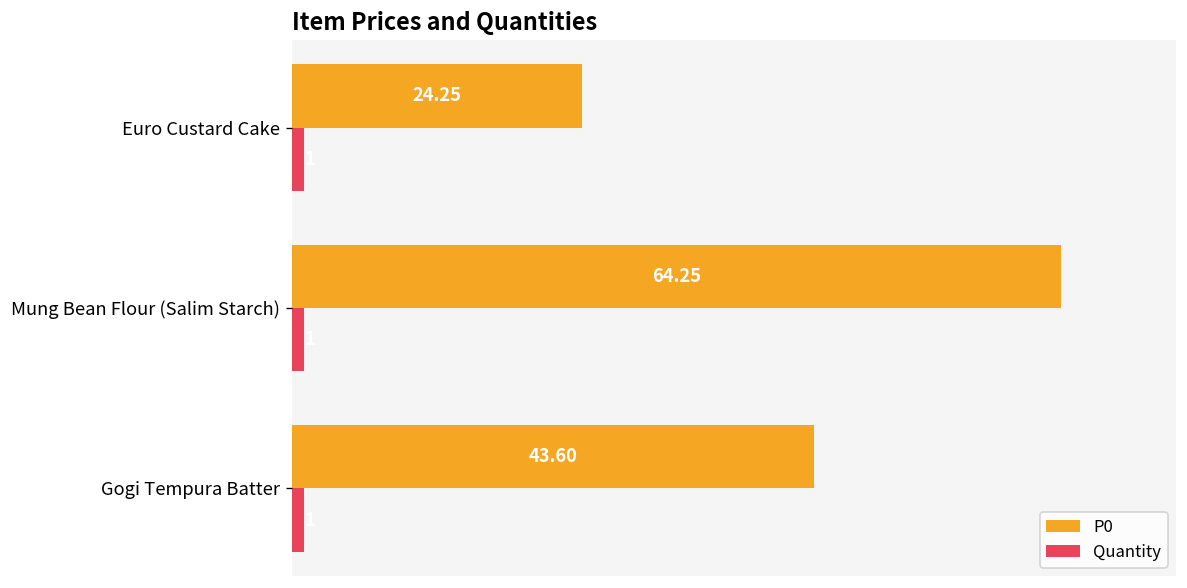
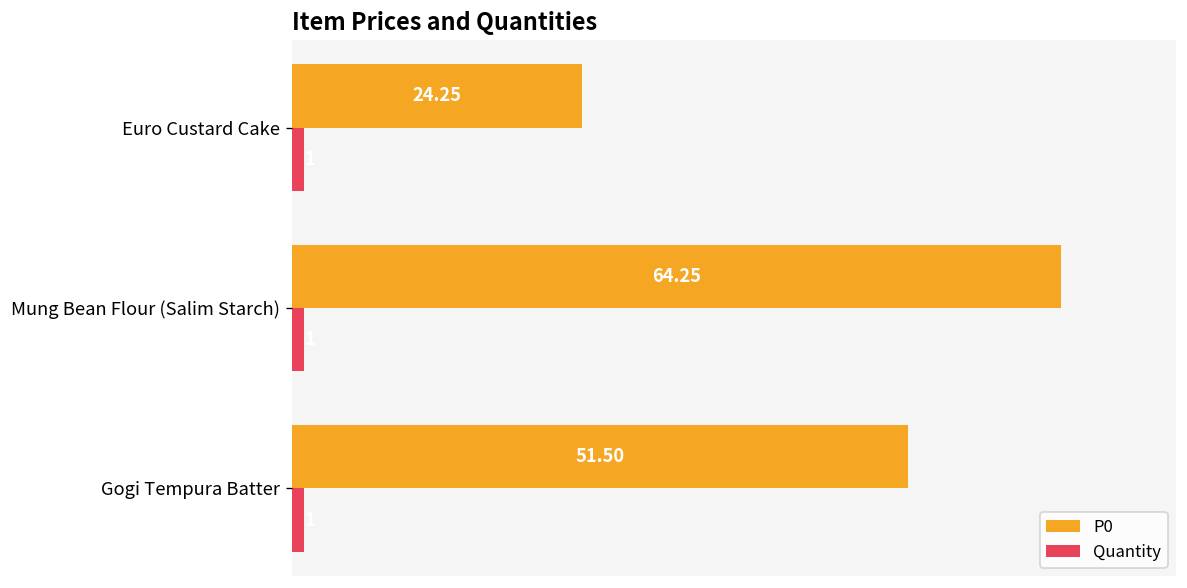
P0, Gogi Tempura Batter: 43.60 -> 51.50
